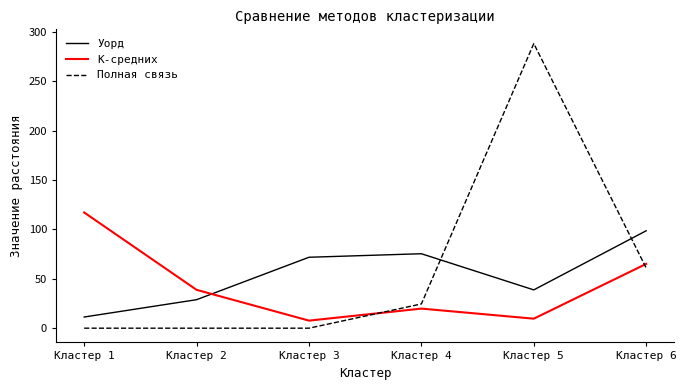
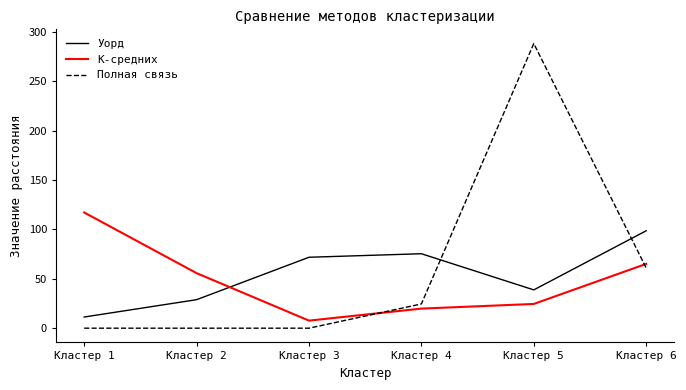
К-средних, Кластер 2: 40 -> 60
К-средних, Кластер 5: 10 -> 20
